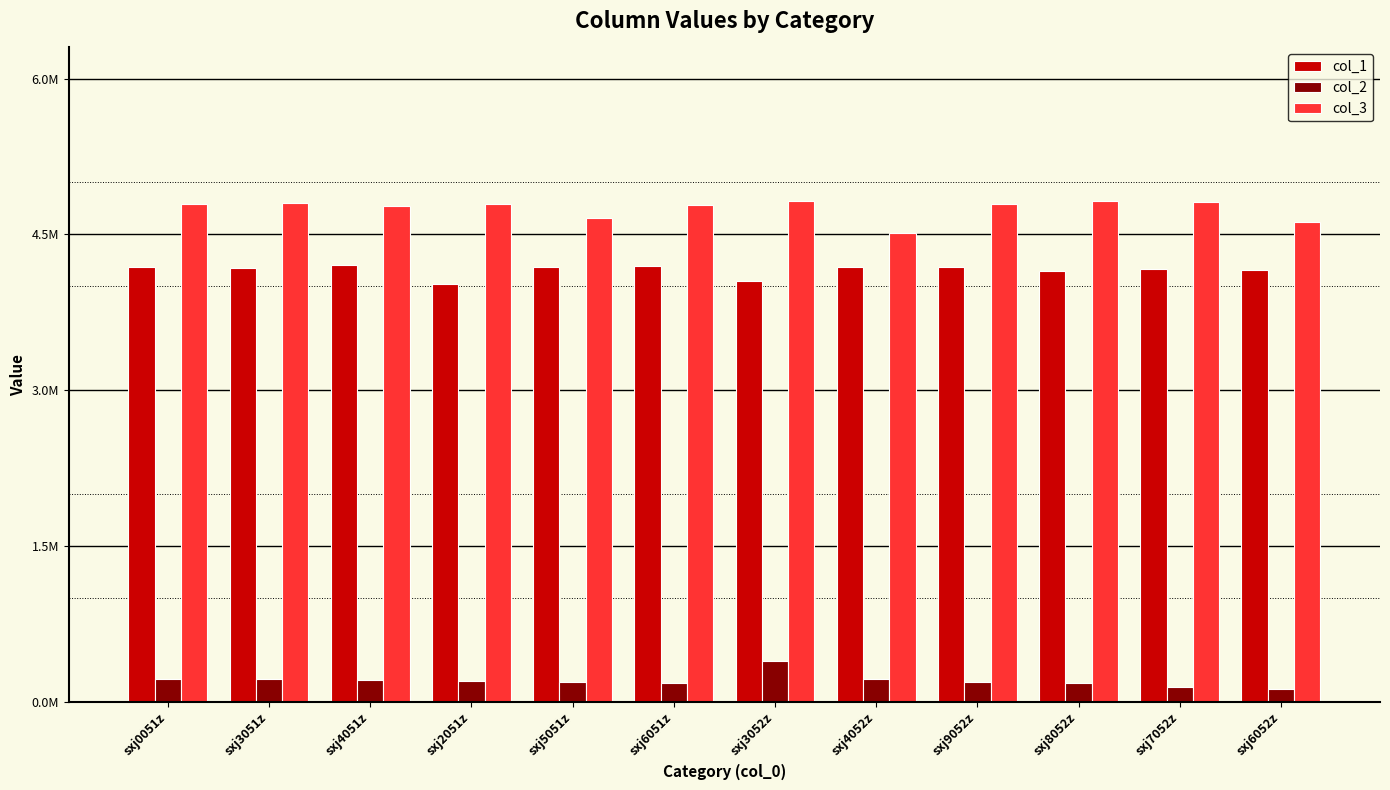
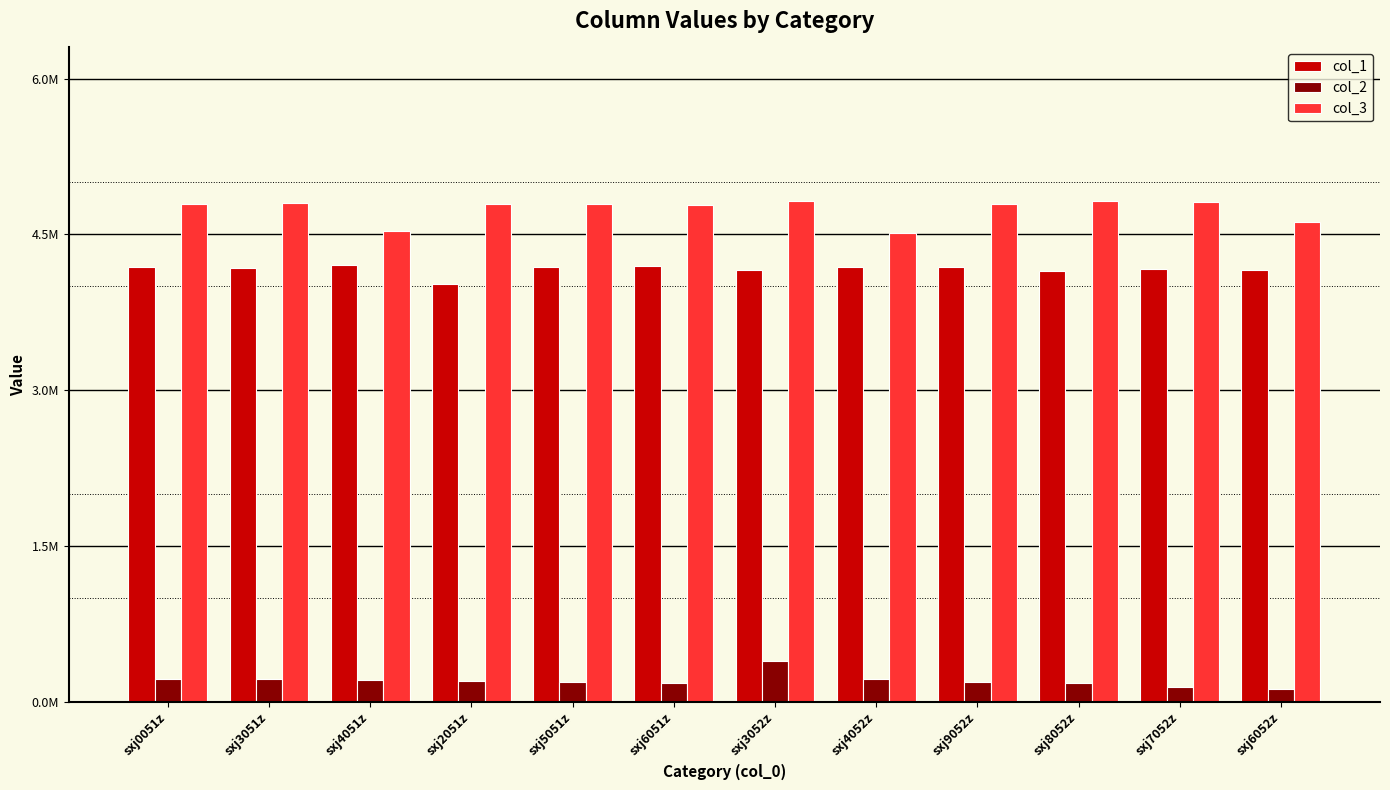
col_3, sxj4051z: 4770000 -> 4530000
col_3, sxj5051z: 4660000 -> 4790000
col_1, sxj3052z: 4050000 -> 4160000
